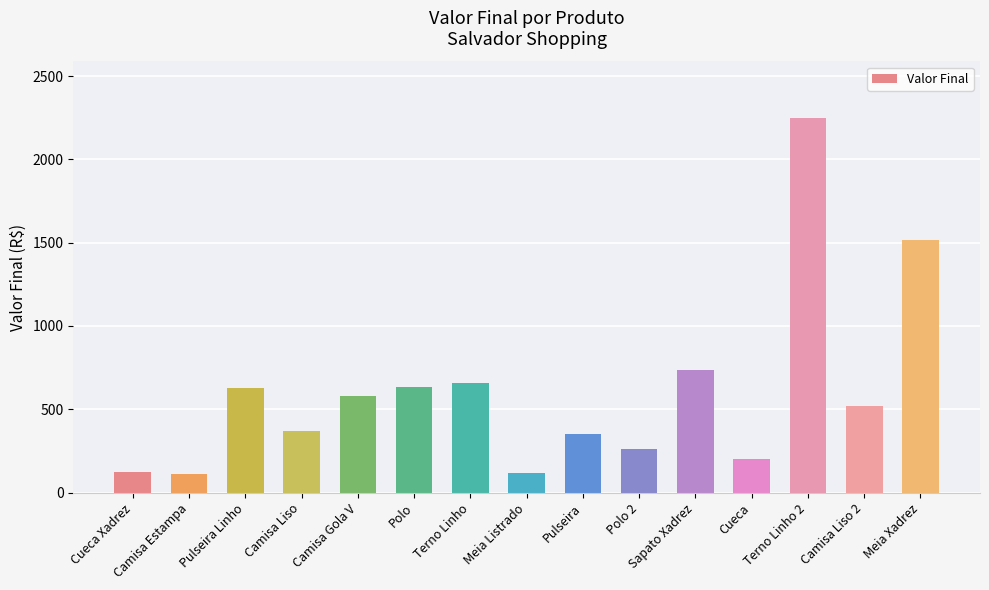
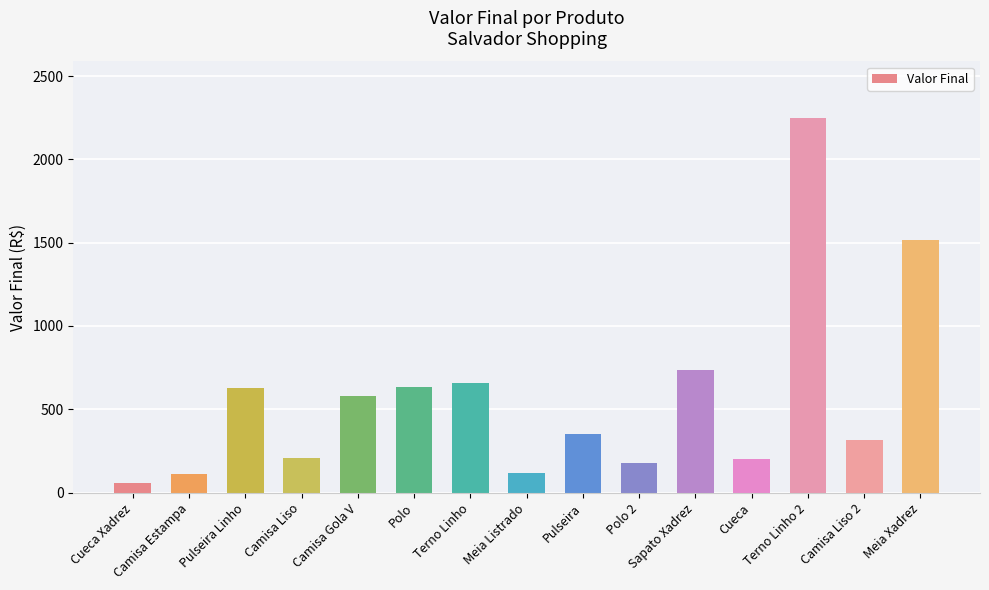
Cueca Xadrez: 120 -> 60
Camisa Liso: 370 -> 210
Polo 2: 260 -> 180
Camisa Liso 2: 520 -> 320
